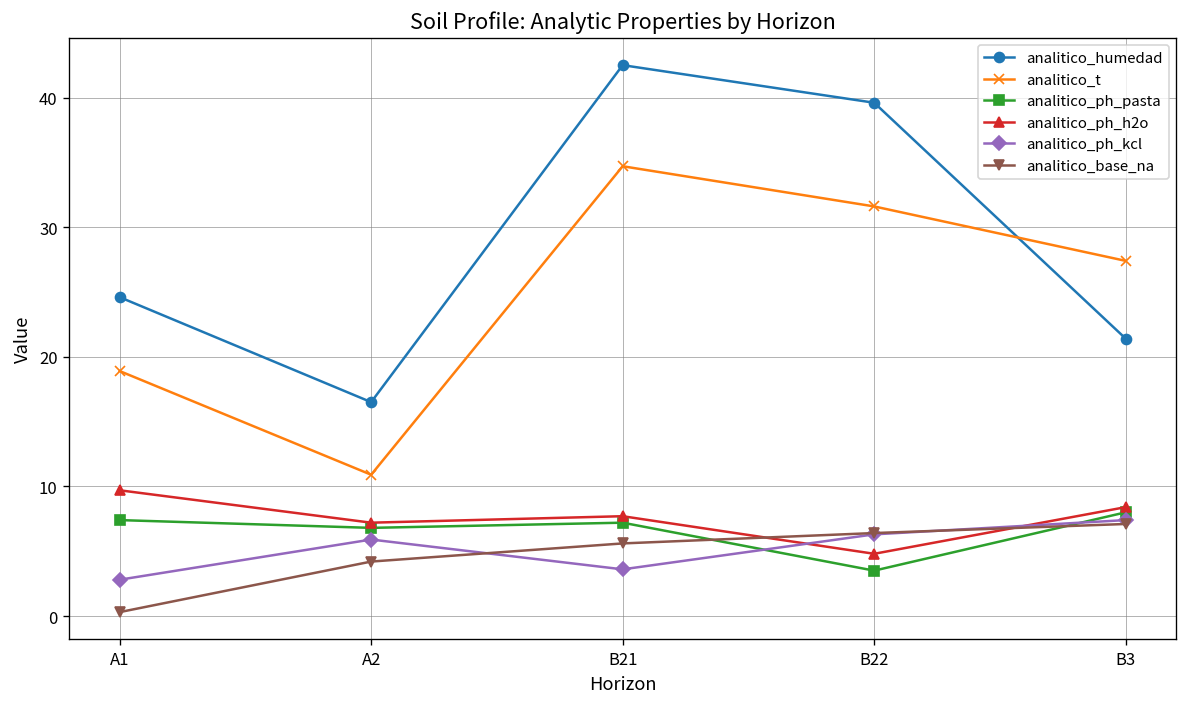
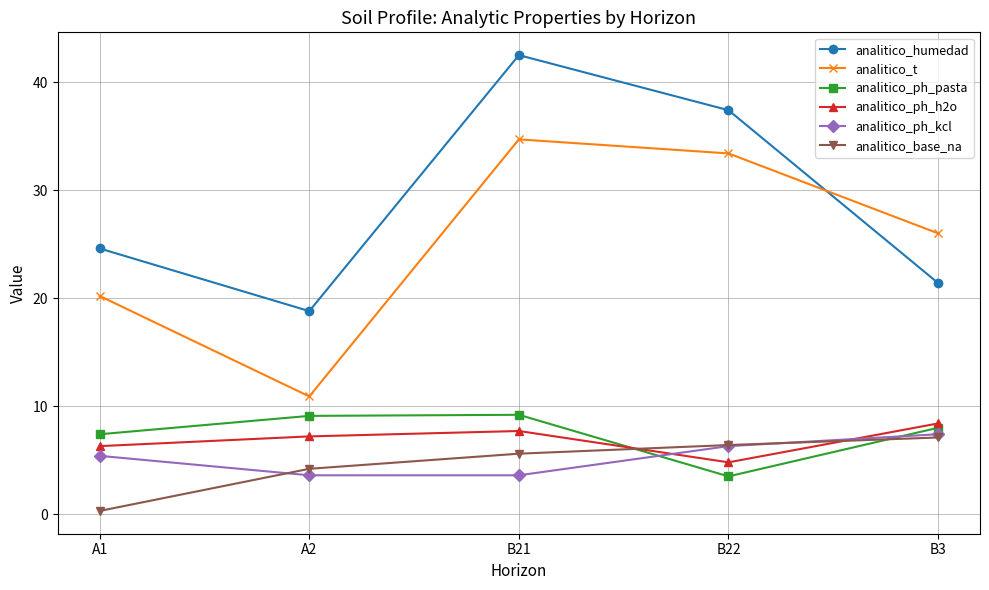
analitico_t, A1: 18.9 -> 20.2
analitico_ph_h2o, A1: 9.7 -> 6.3
analitico_ph_kcl, A1: 2.8 -> 5.4
analitico_humedad, A2: 16.5 -> 18.8
analitico_ph_pasta, A2: 6.8 -> 9.1
analitico_ph_kcl, A2: 5.9 -> 3.6
analitico_ph_pasta, B21: 7.2 -> 9.2
analitico_humedad, B22: 39.6 -> 37.4
analitico_t, B22: 31.6 -> 33.4
analitico_t, B3: 27.4 -> 26.0
